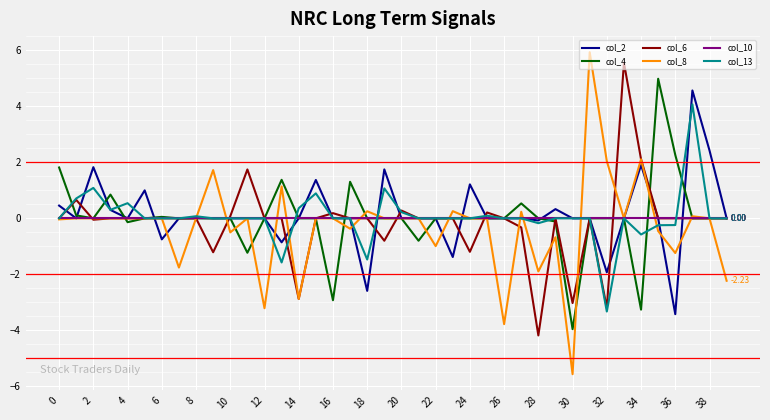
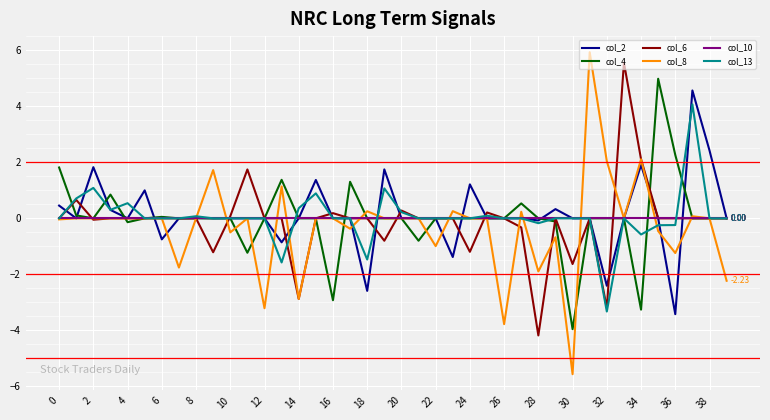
col_6, 30: -3.0 -> -1.6
col_2, 32: -1.9 -> -2.4
